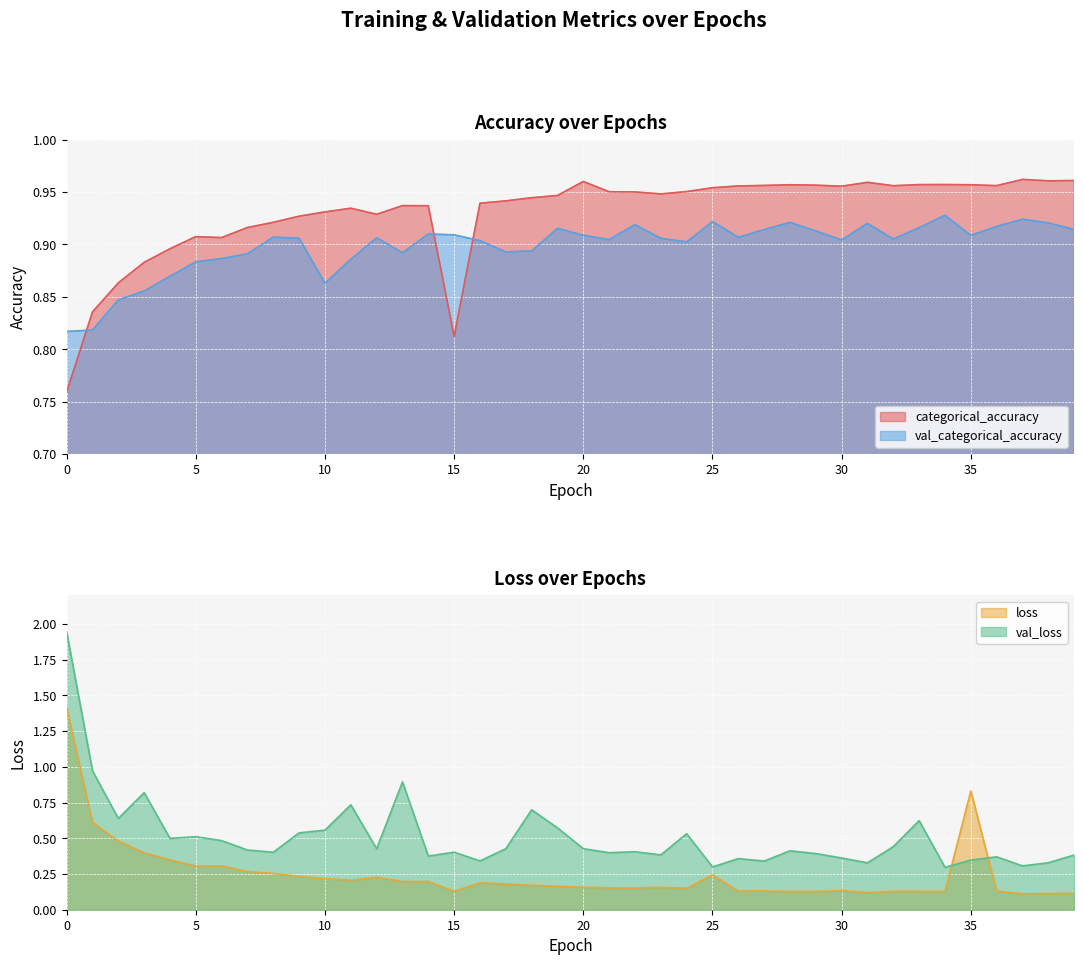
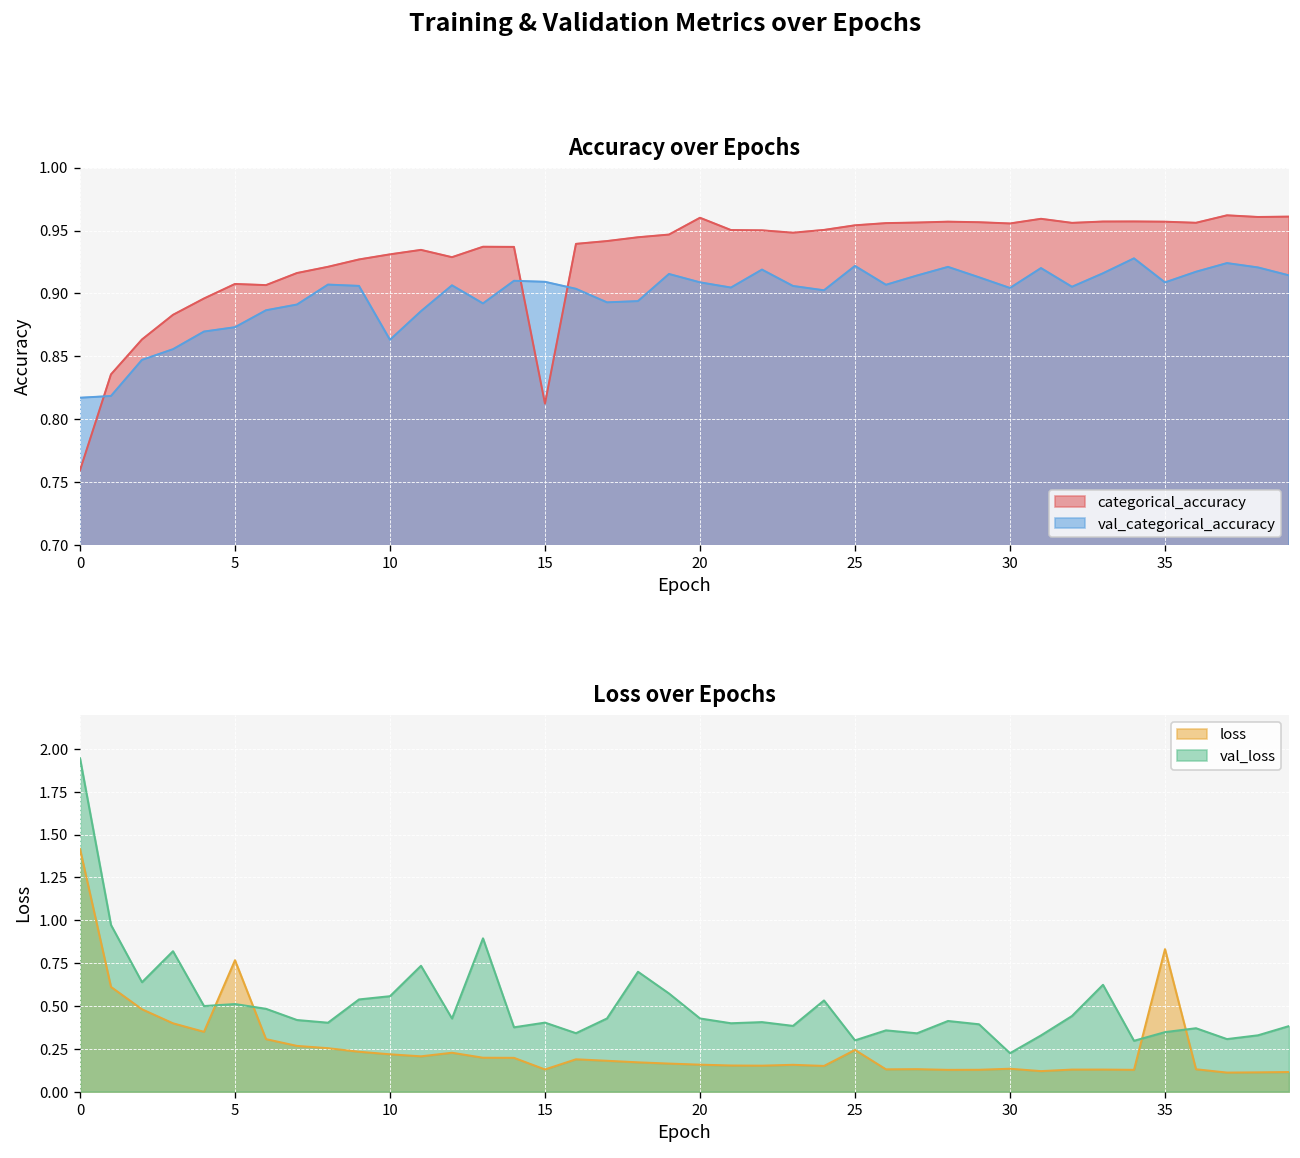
Accuracy over Epochs, val_categorical_accuracy, 5: 0.883 -> 0.873
Loss over Epochs, loss, 5: 0.31 -> 0.77
Loss over Epochs, val_loss, 30: 0.36 -> 0.22
